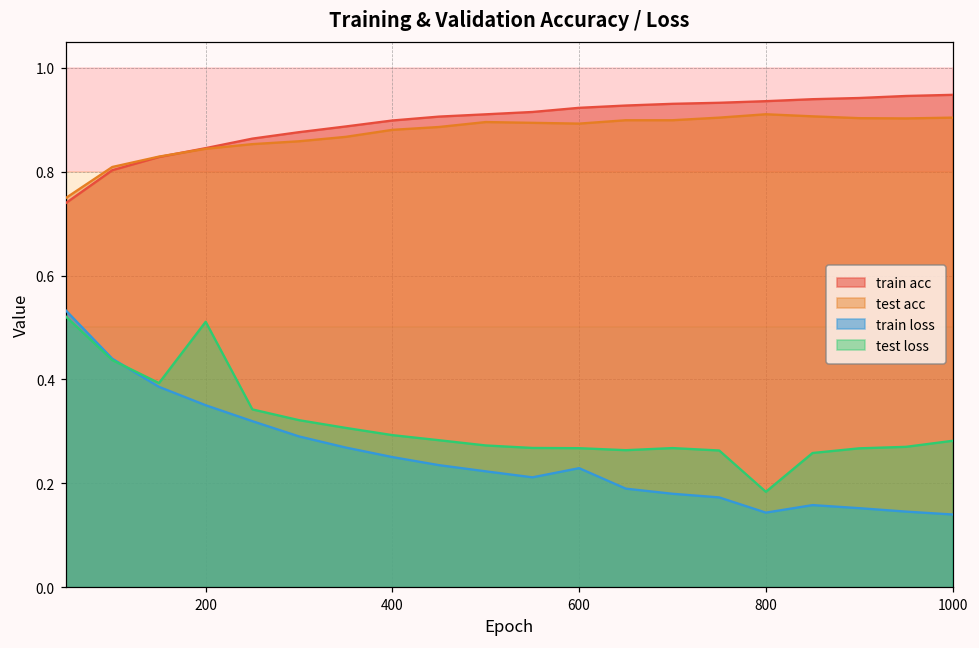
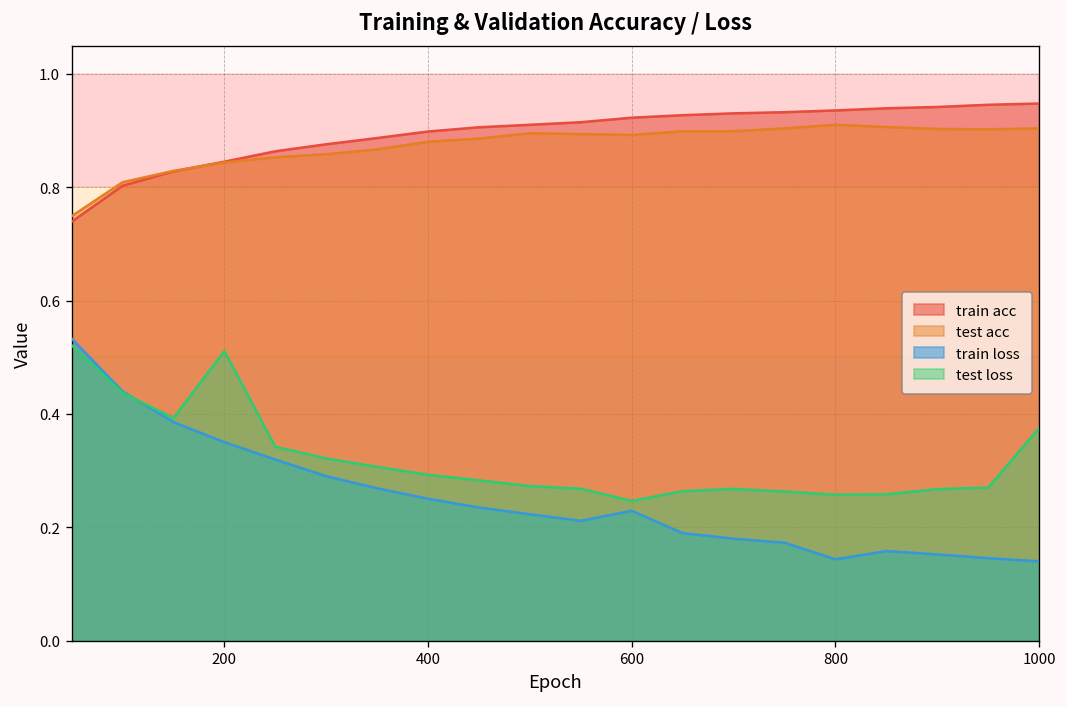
test loss, 600: 0.27 -> 0.25
test loss, 800: 0.18 -> 0.26
test loss, 1000: 0.28 -> 0.38
